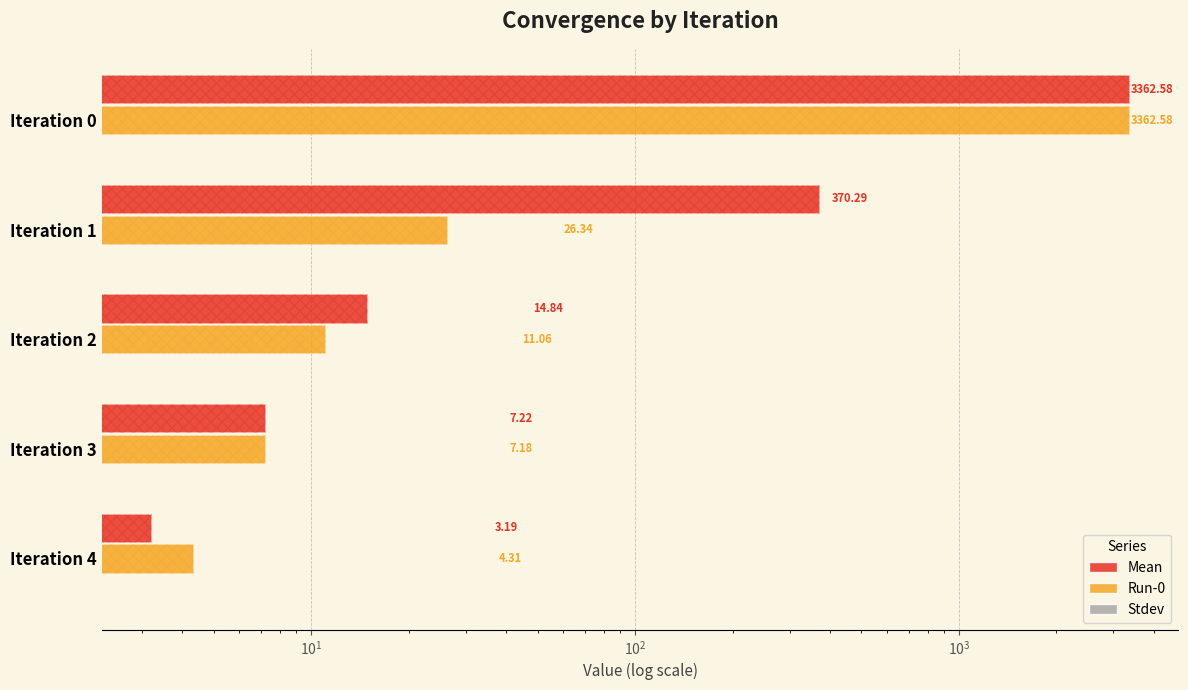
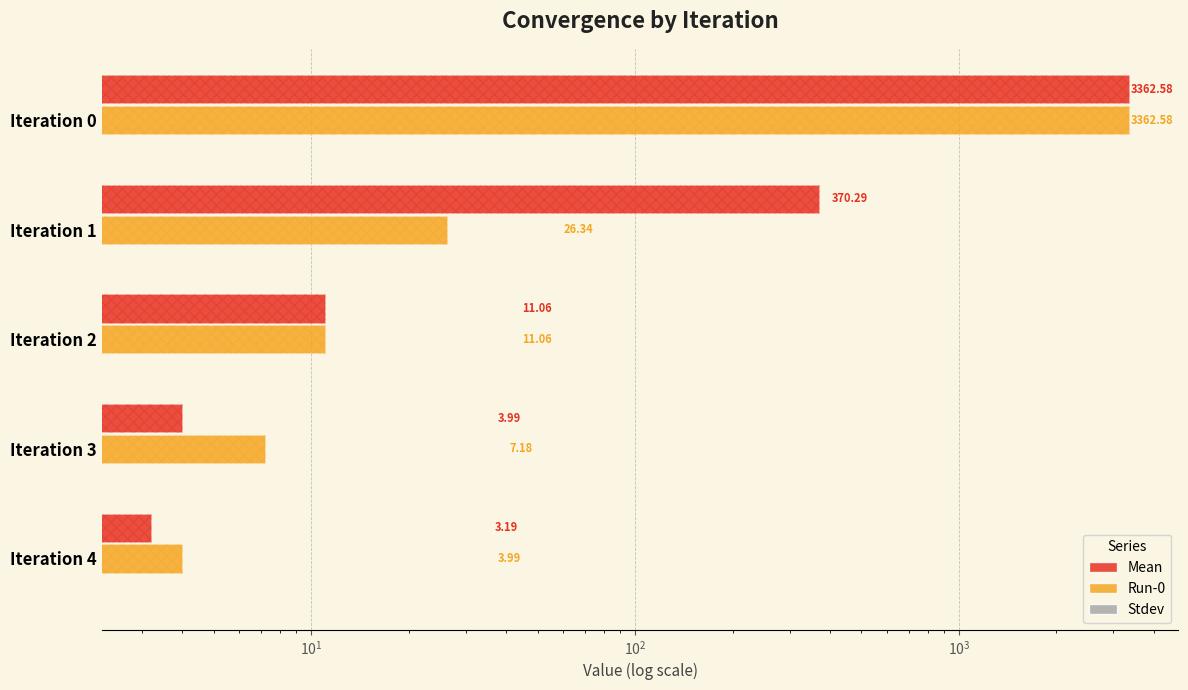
Mean, Iteration 2: 14.84 -> 11.06
Mean, Iteration 3: 7.22 -> 3.99
Run-0, Iteration 4: 4.31 -> 3.99
